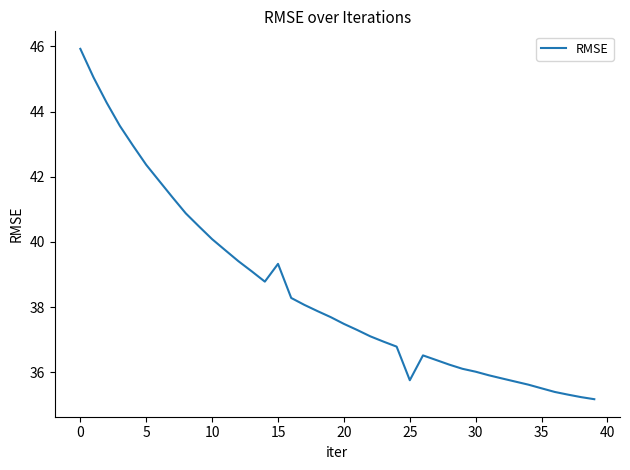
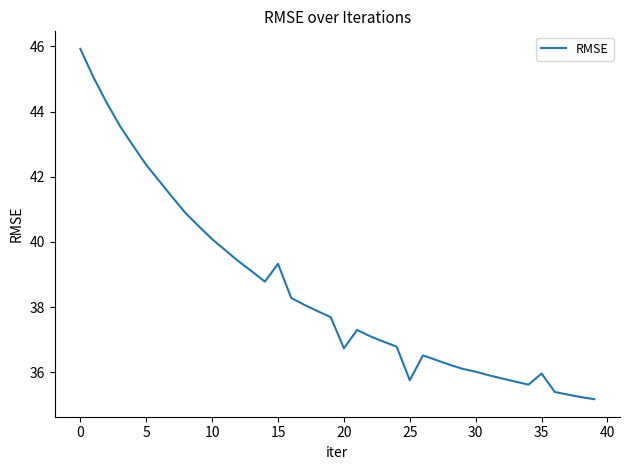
20: 37.5 -> 36.7
35: 35.5 -> 36.0
